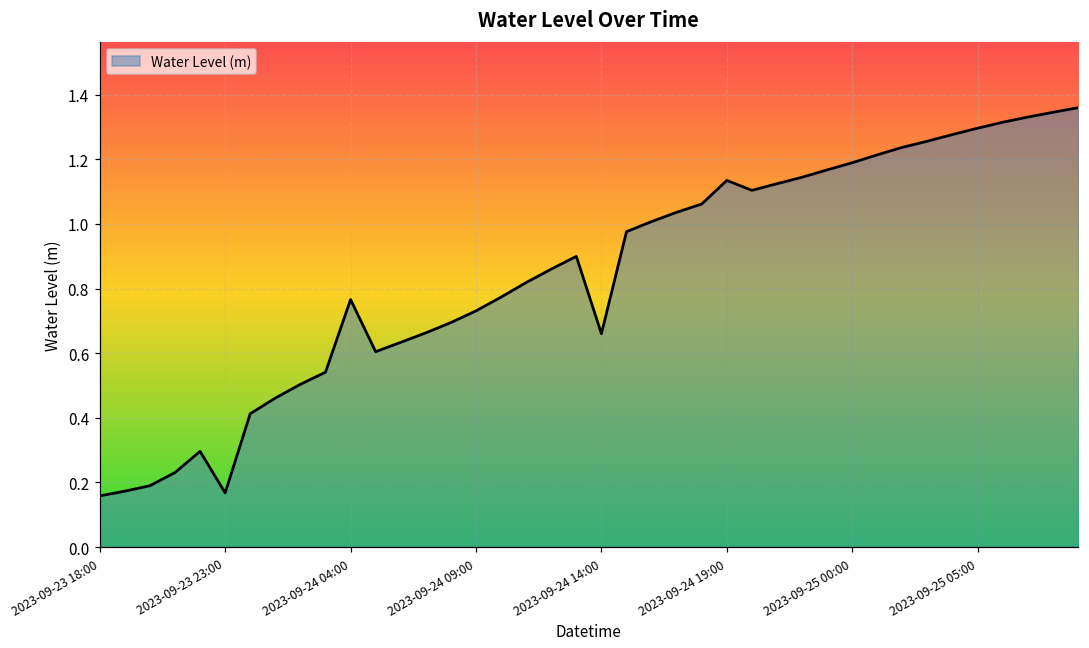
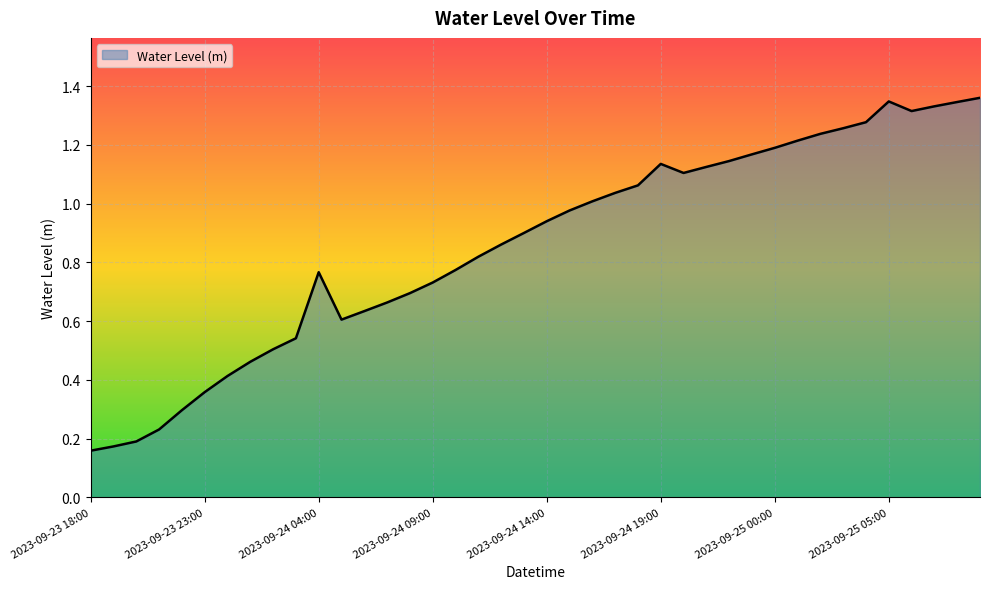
2023-09-23 23:00: 0.17 -> 0.36
2023-09-24 14:00: 0.66 -> 0.94
2023-09-25 05:00: 1.30 -> 1.35
